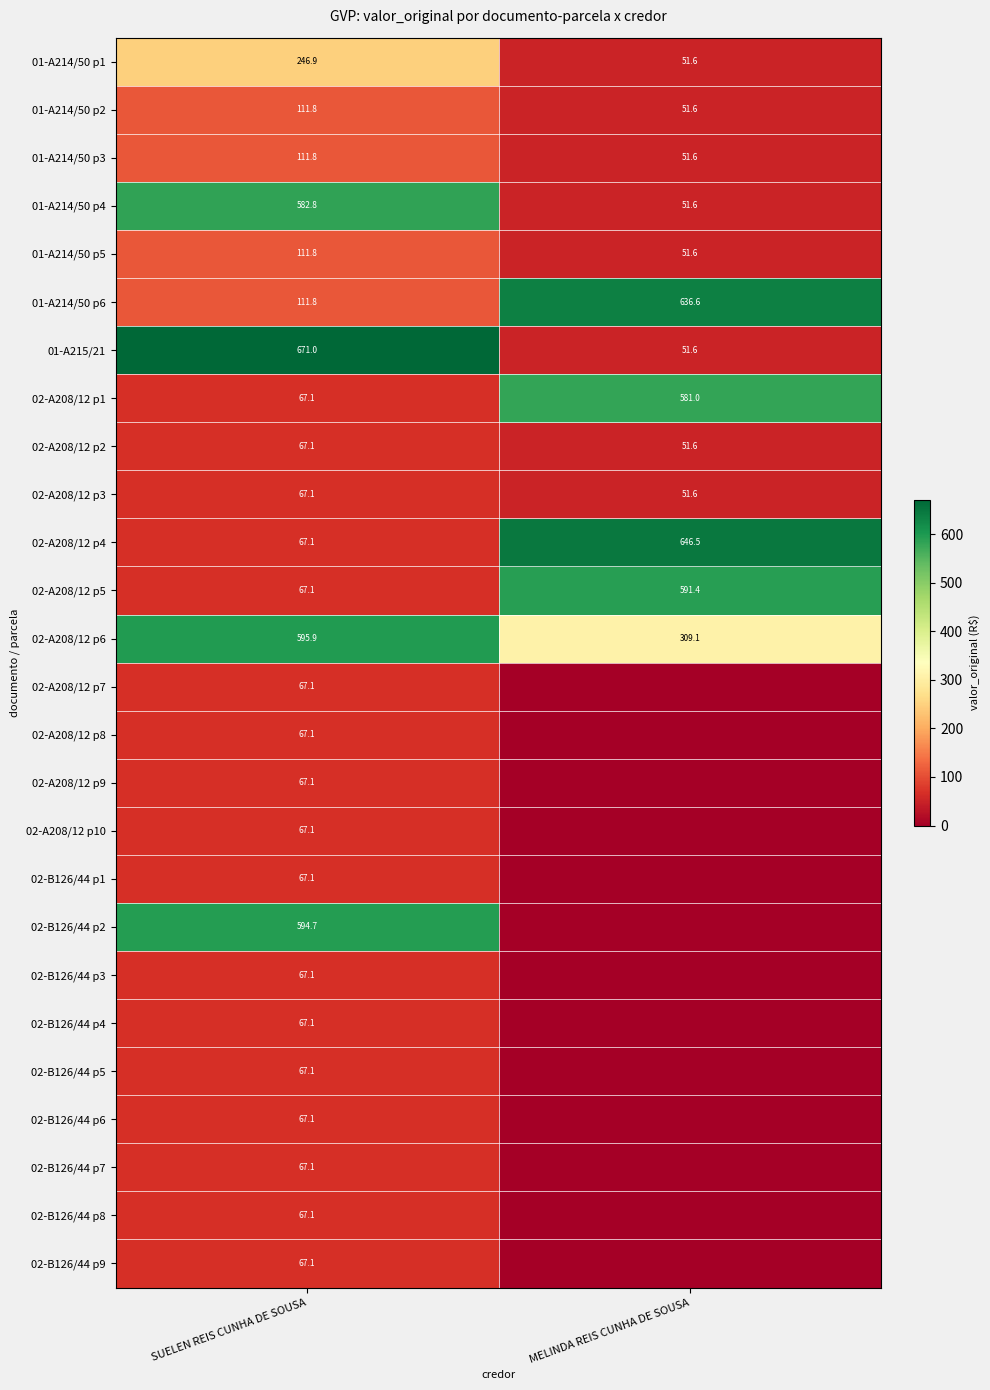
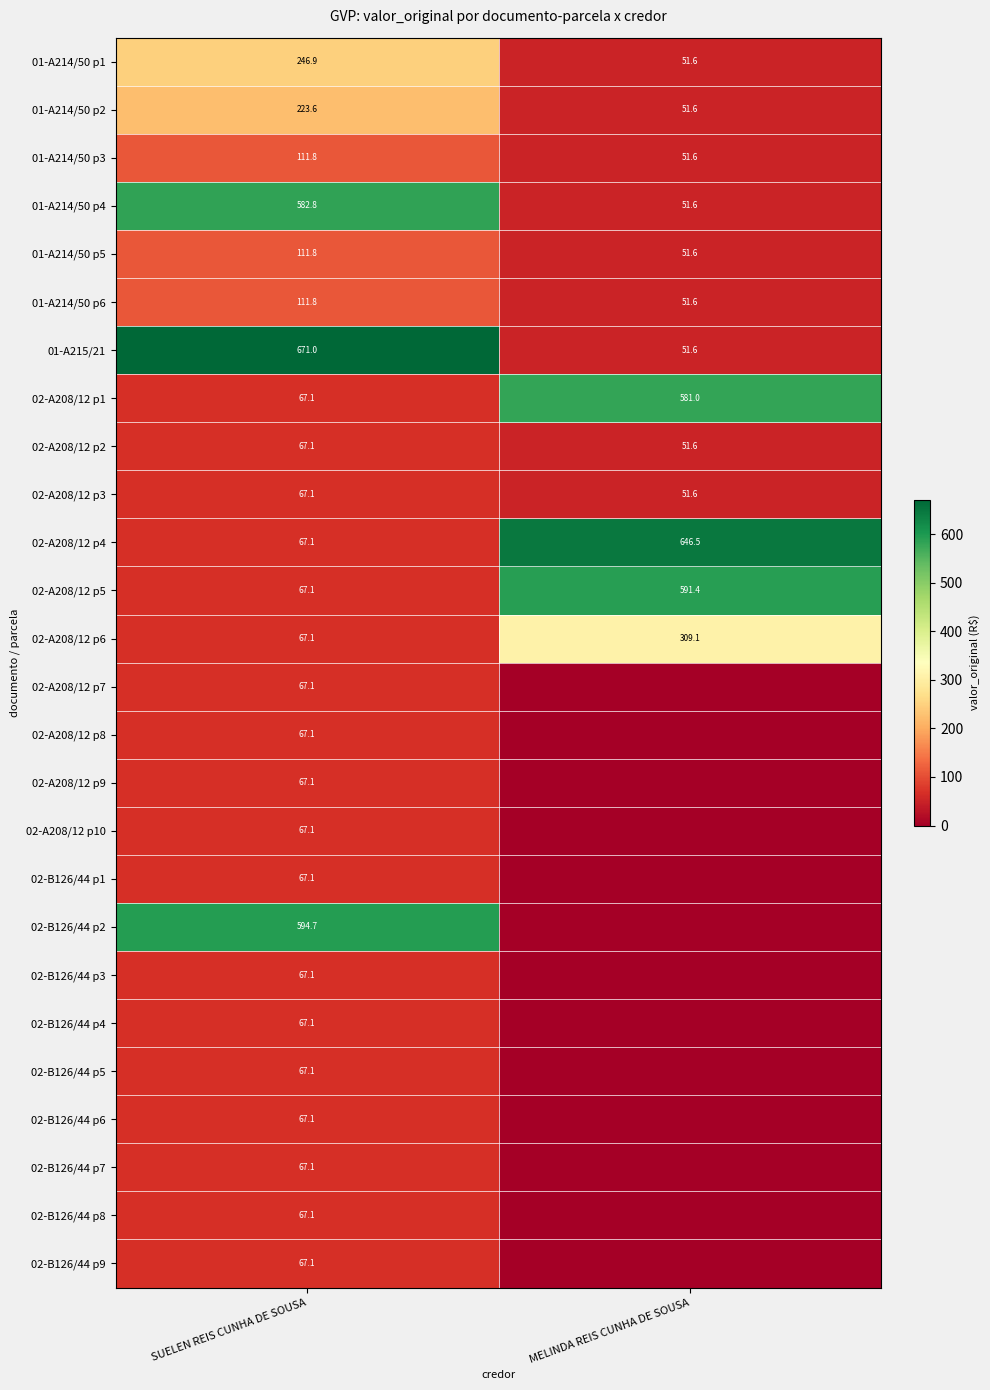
01-A214/50 p2, SUELEN REIS CUNHA DE SOUSA: 111.8 -> 223.6
01-A214/50 p6, MELINDA REIS CUNHA DE SOUSA: 636.6 -> 51.6
02-A208/12 p6, SUELEN REIS CUNHA DE SOUSA: 595.9 -> 67.1
